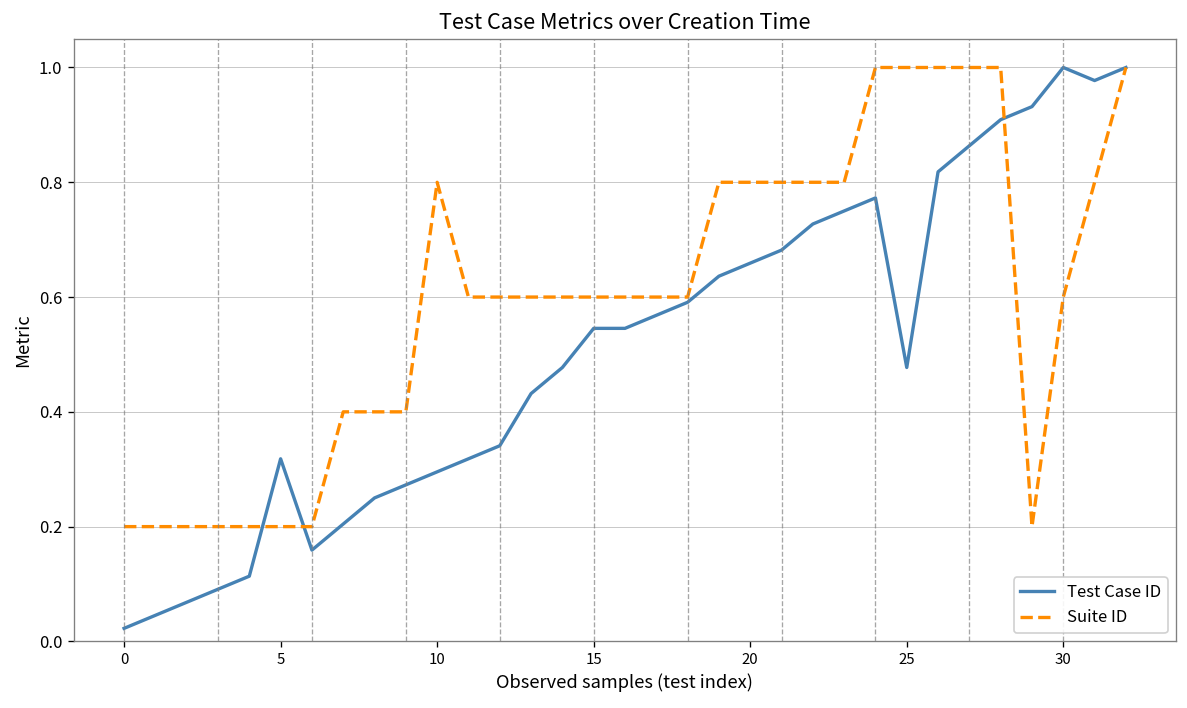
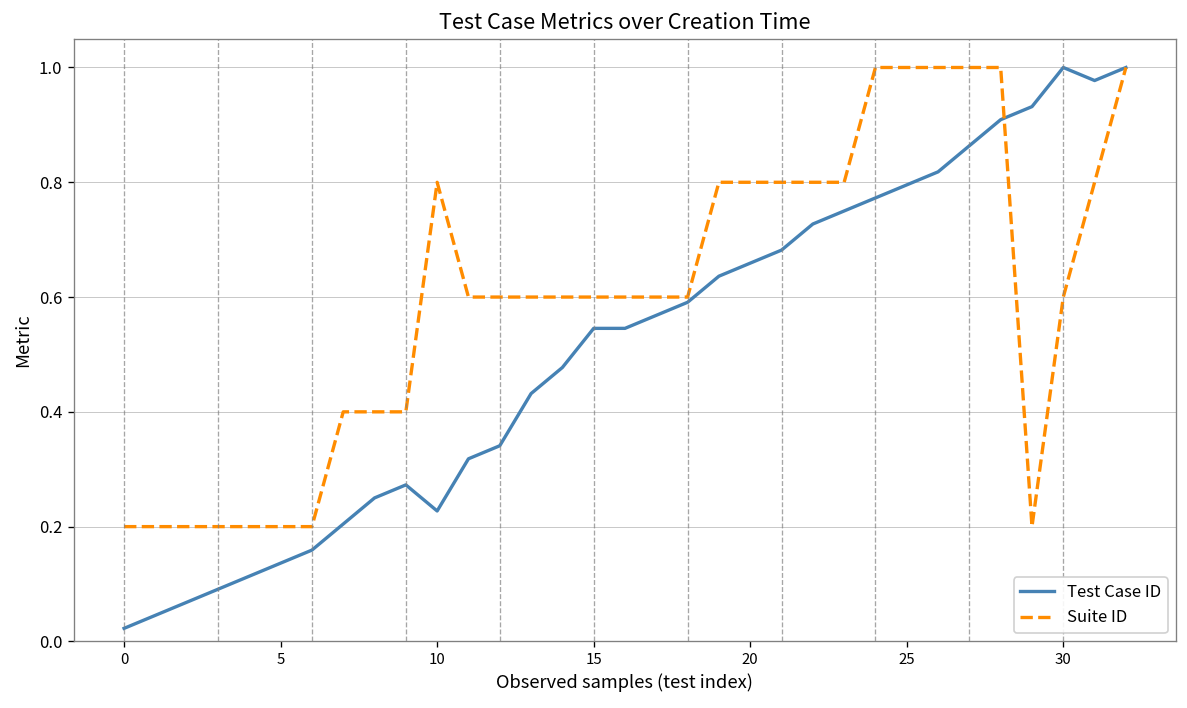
Test Case ID, 5: 0.32 -> 0.14
Test Case ID, 10: 0.30 -> 0.23
Test Case ID, 25: 0.48 -> 0.80
